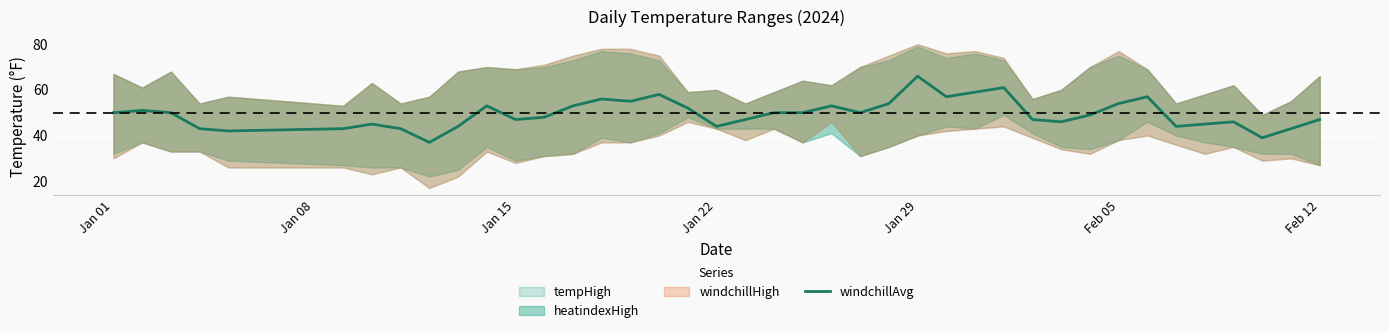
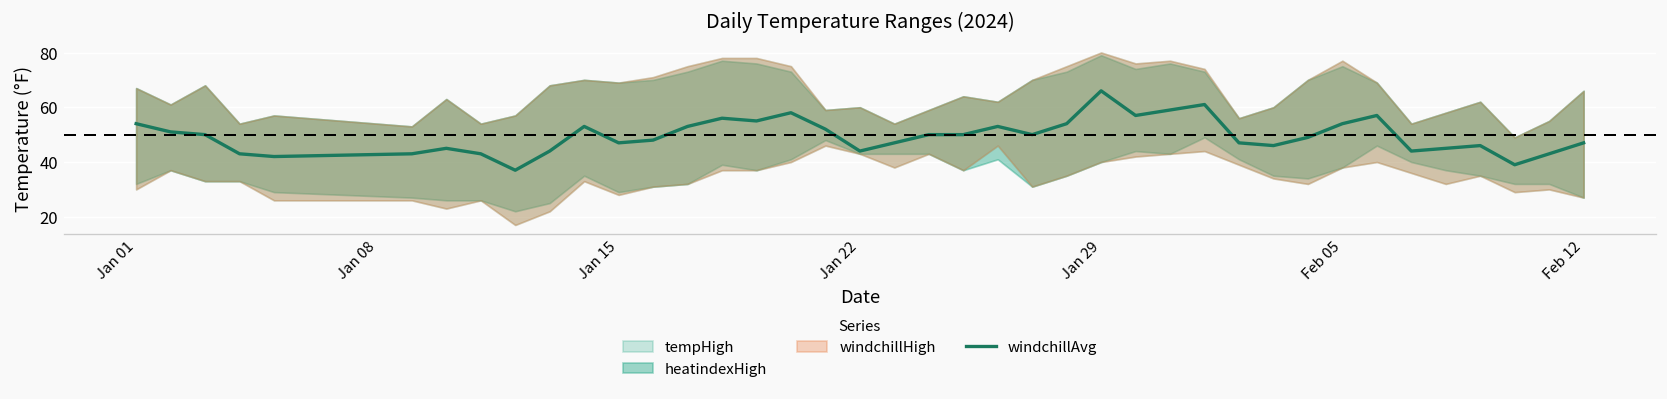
windchillAvg, Jan 01: 50 -> 54
